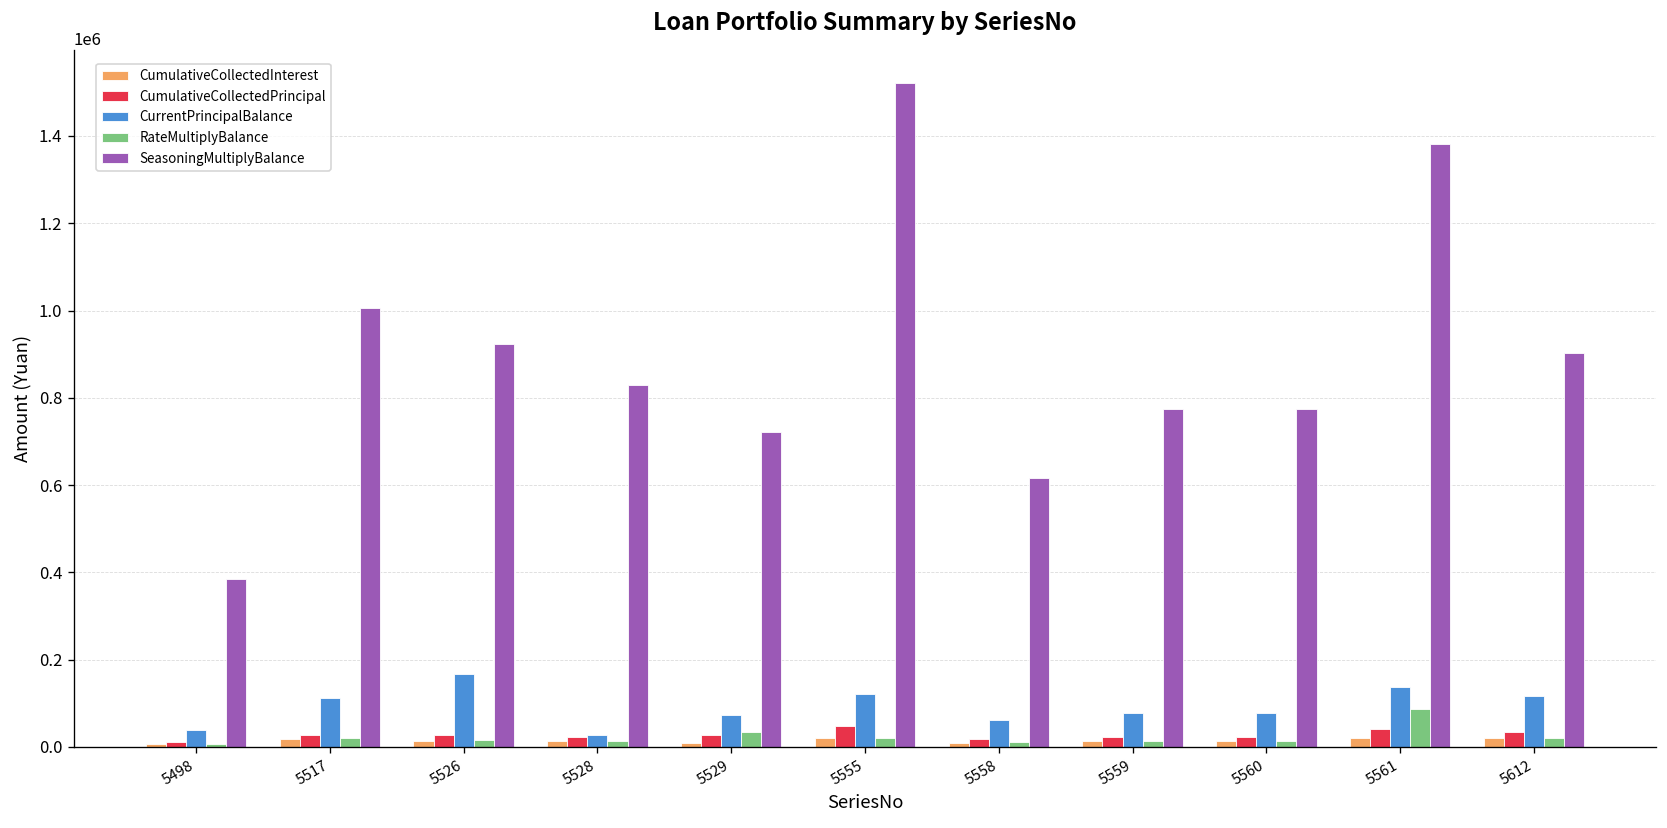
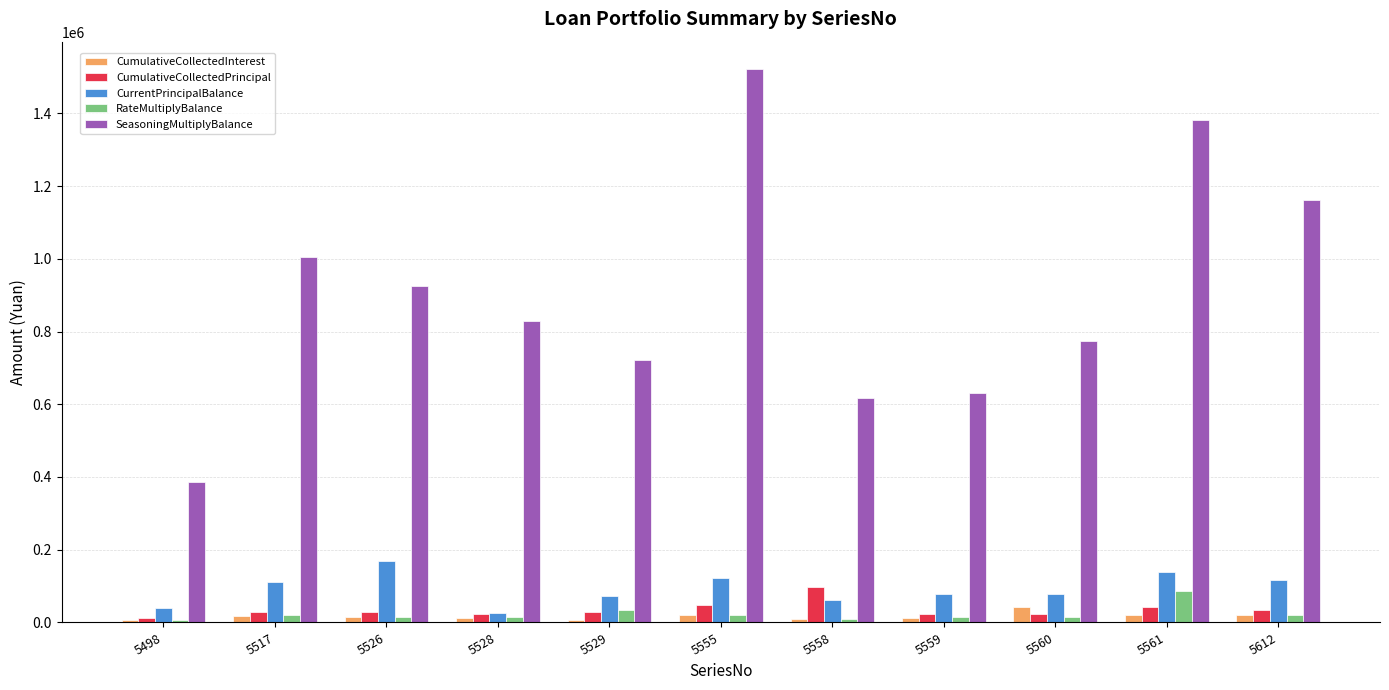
CumulativeCollectedPrincipal, 5558: 20000 -> 100000
SeasoningMultiplyBalance, 5559: 770000 -> 630000
CumulativeCollectedInterest, 5560: 10000 -> 40000
SeasoningMultiplyBalance, 5612: 900000 -> 1160000
